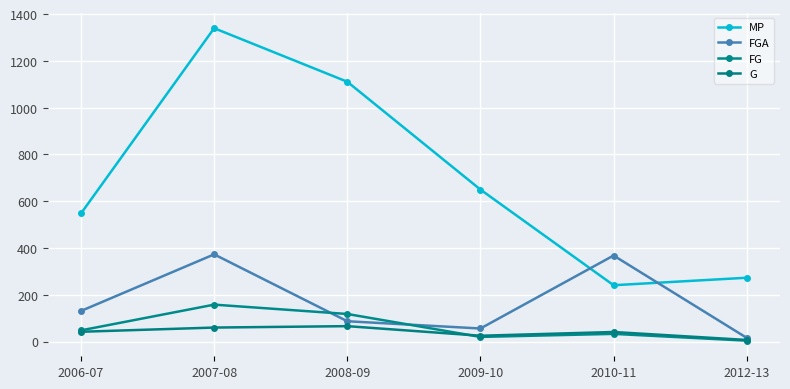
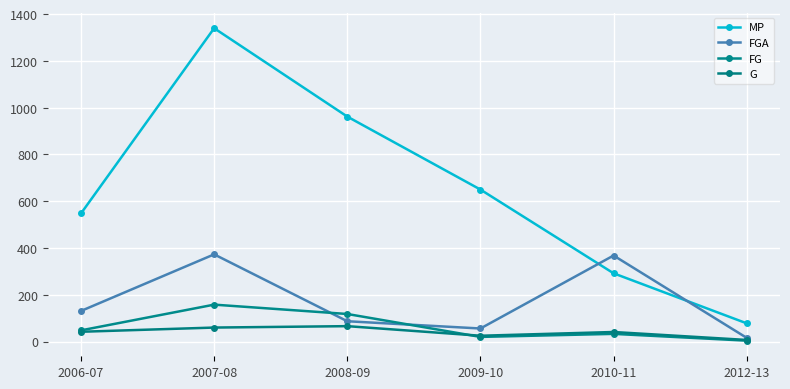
MP, 2008-09: 1110 -> 960
MP, 2010-11: 240 -> 290
MP, 2012-13: 270 -> 80
